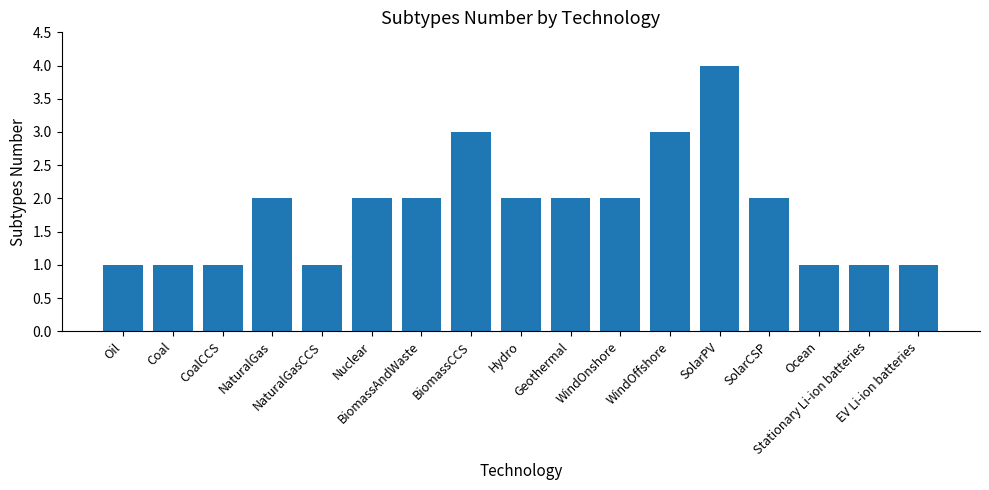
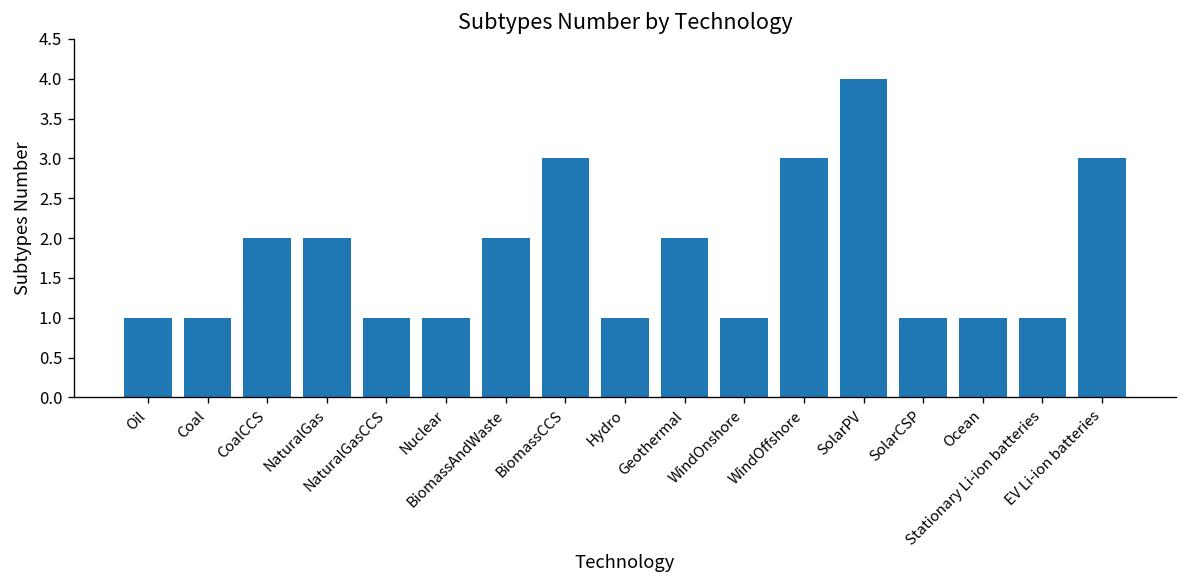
CoalCCS: 1 -> 2
Nuclear: 2 -> 1
Hydro: 2 -> 1
WindOnshore: 2 -> 1
SolarCSP: 2 -> 1
EV Li-ion batteries: 1 -> 3
